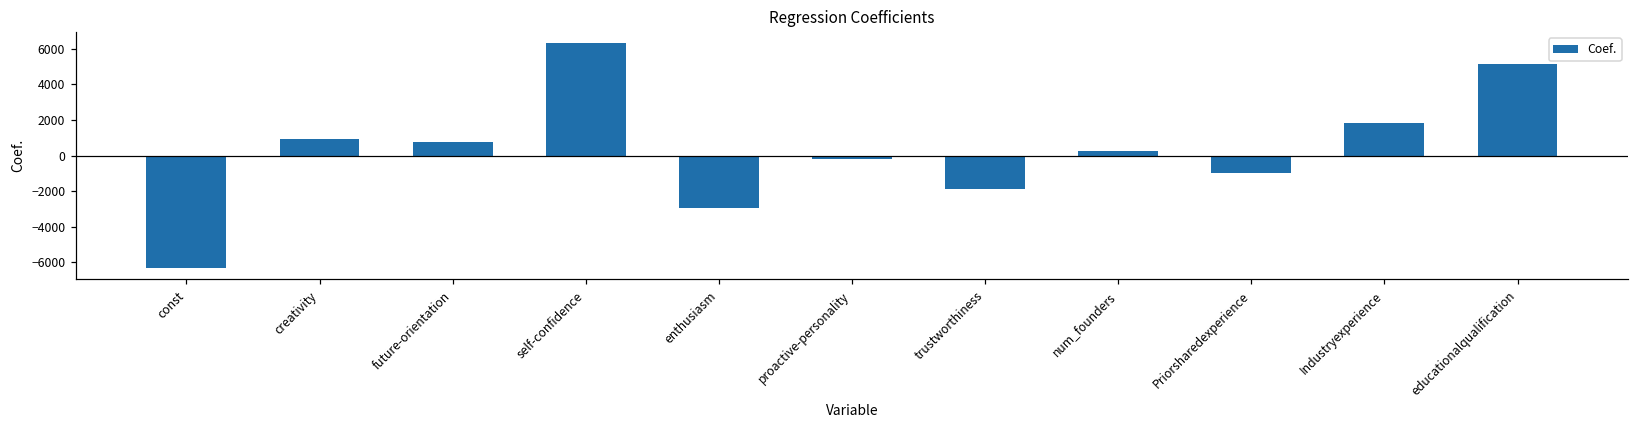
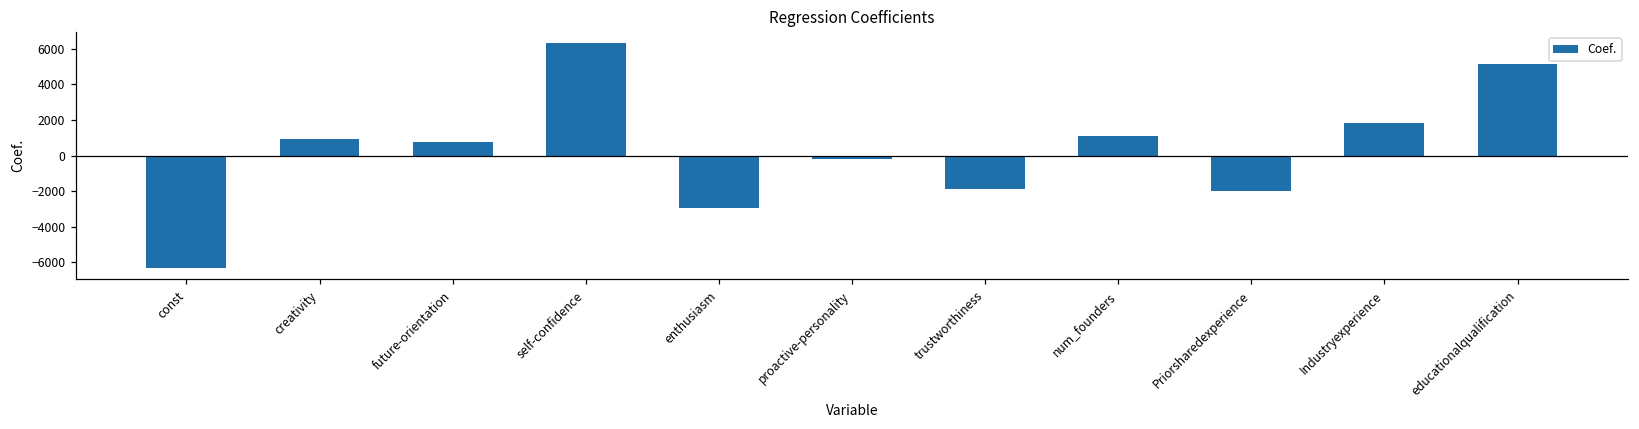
num_founders: 300 -> 1100
Priorsharedexperience: -1000 -> -2000
